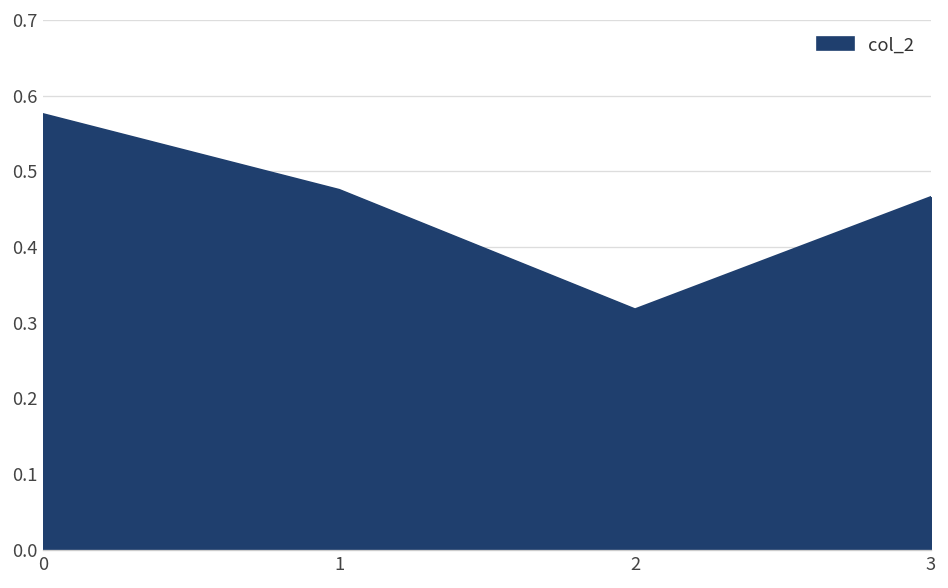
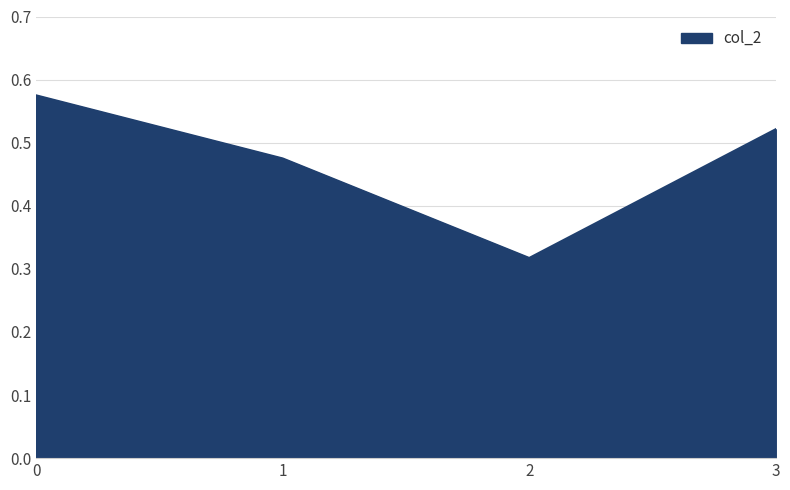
3: 0.47 -> 0.52
